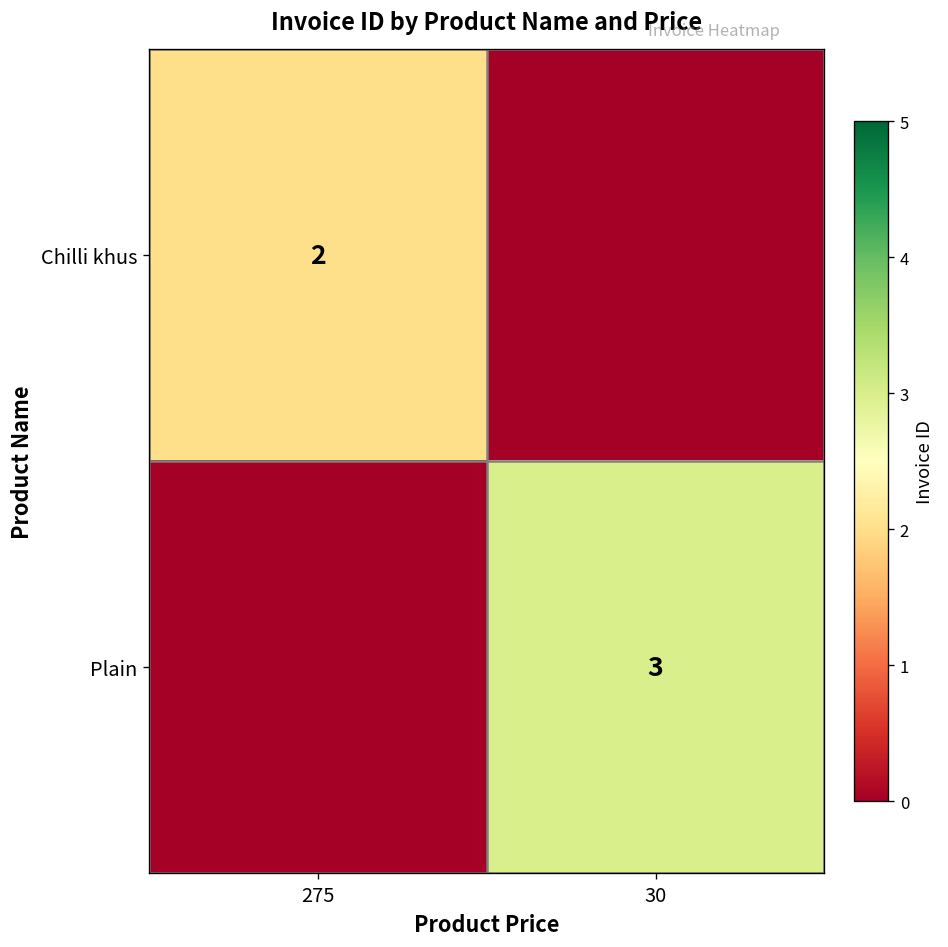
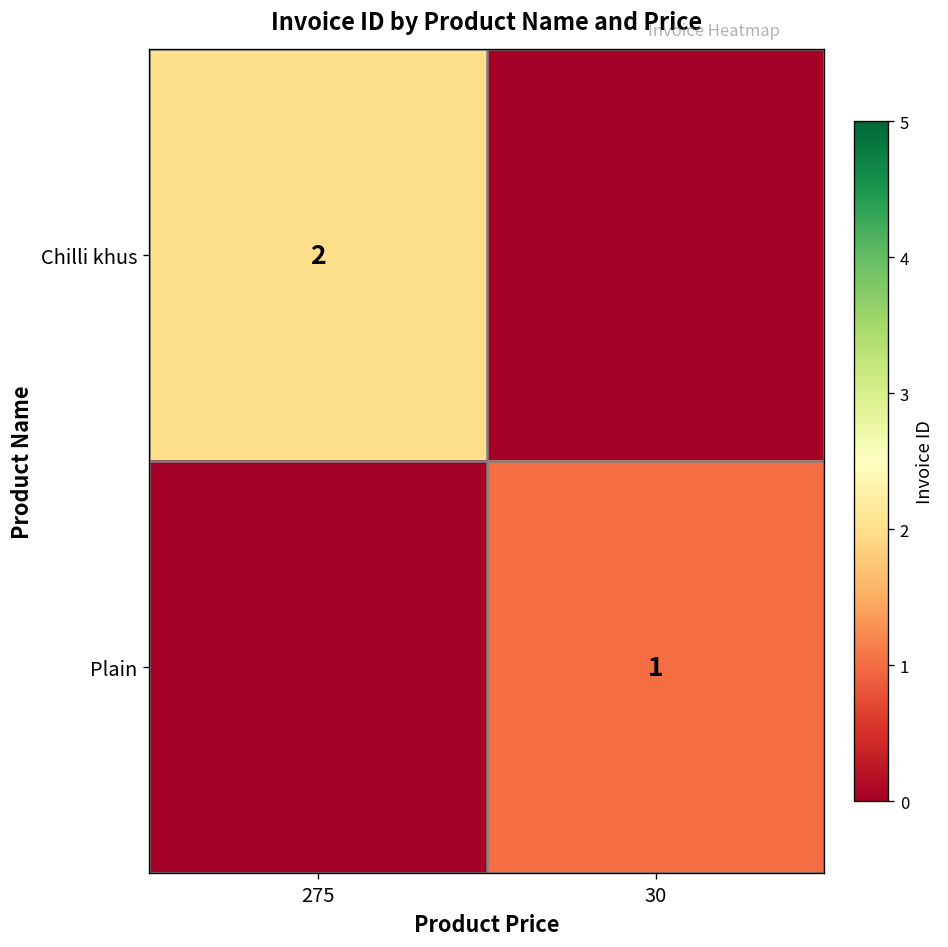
Plain, 30: 3 -> 1
